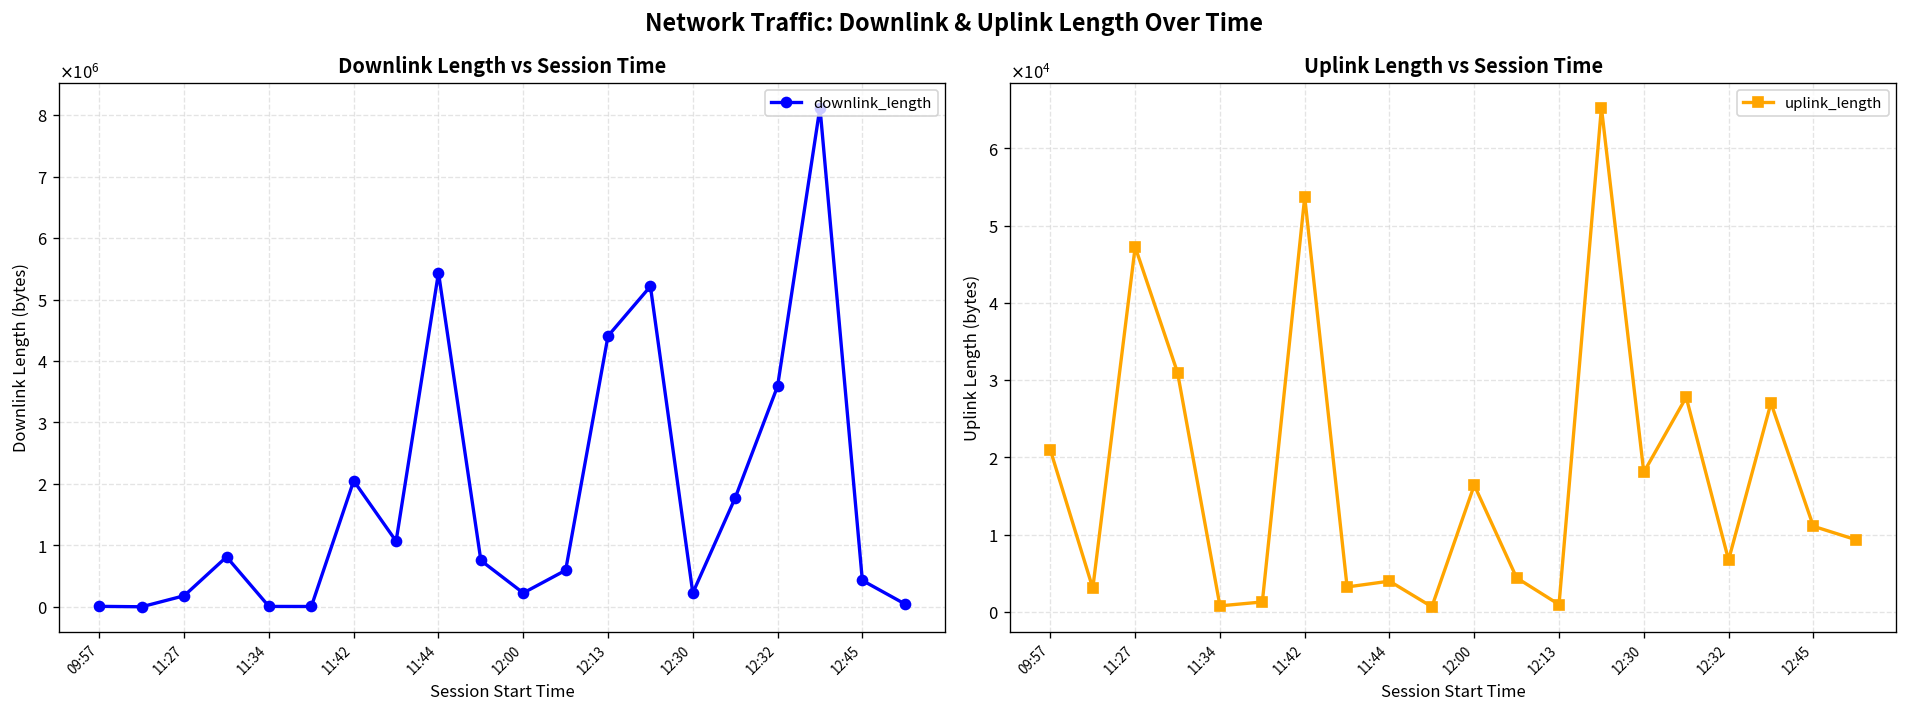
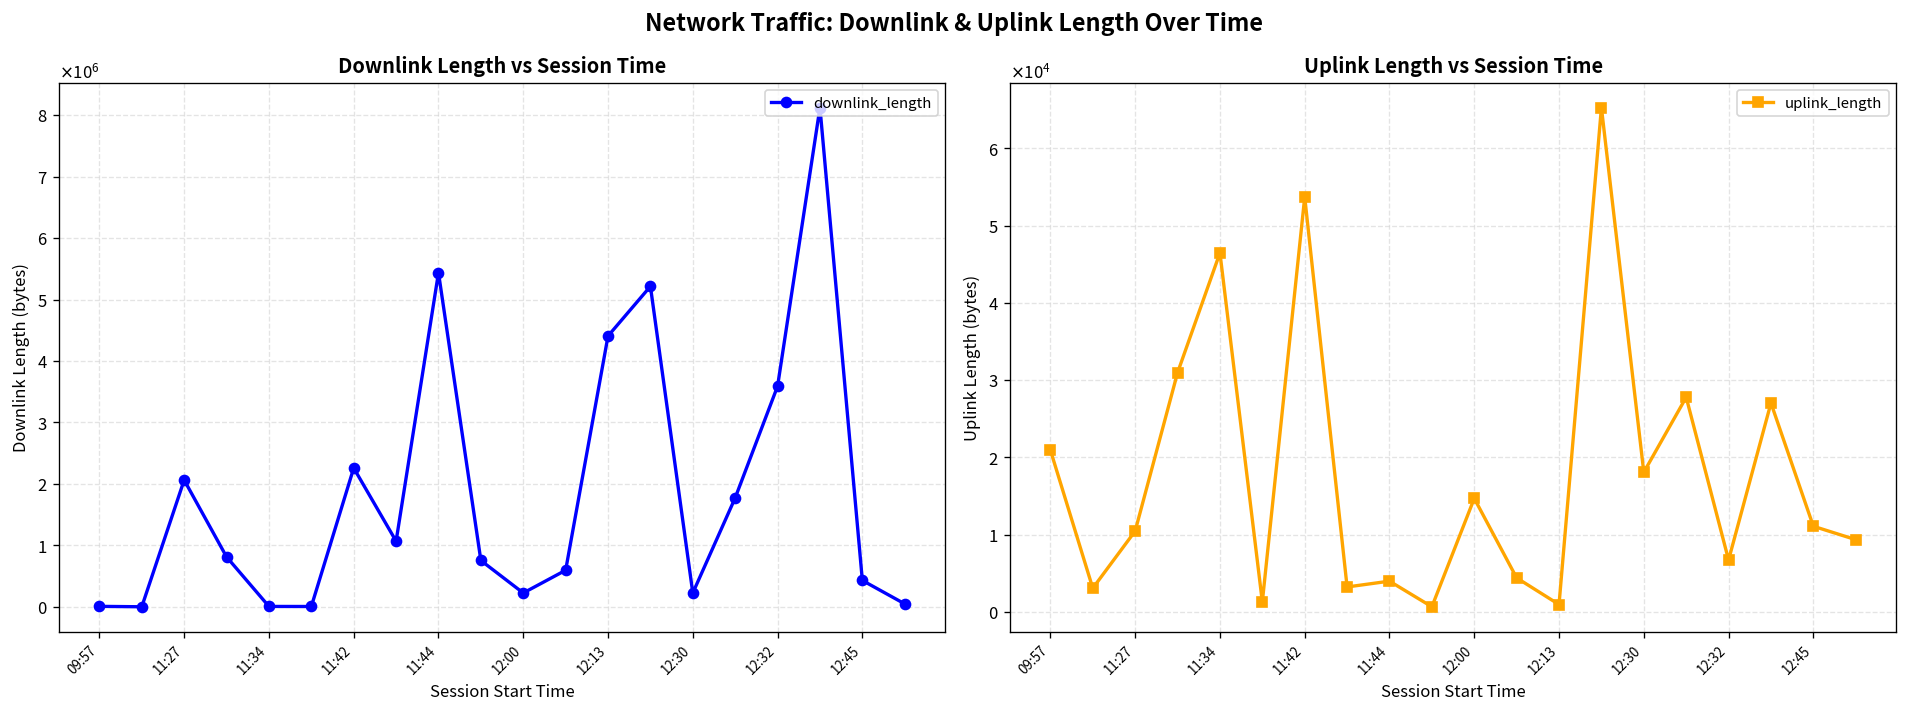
Downlink Length vs Session Time, 11:27: 200000 -> 2100000
Downlink Length vs Session Time, 11:42: 2100000 -> 2300000
Uplink Length vs Session Time, 11:27: 47000 -> 10000
Uplink Length vs Session Time, 11:34: 1000 -> 46000
Uplink Length vs Session Time, 12:00: 16000 -> 15000
